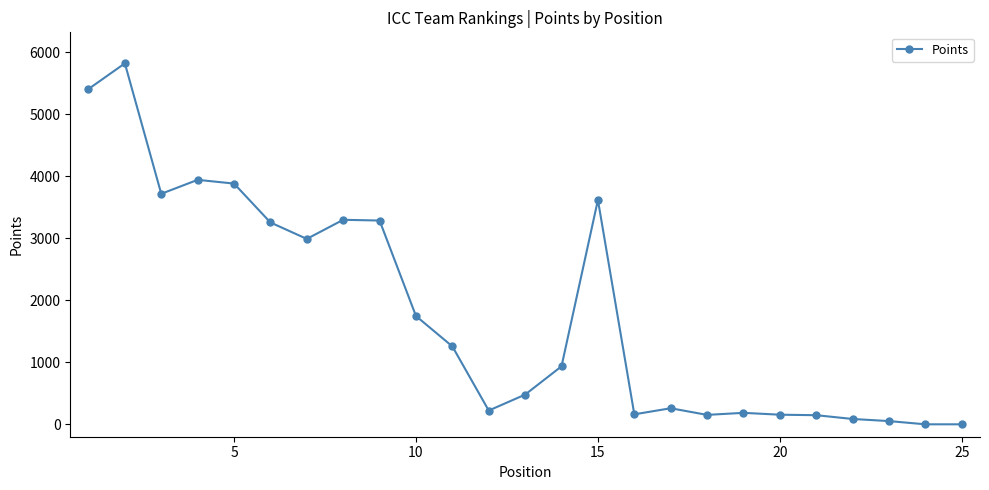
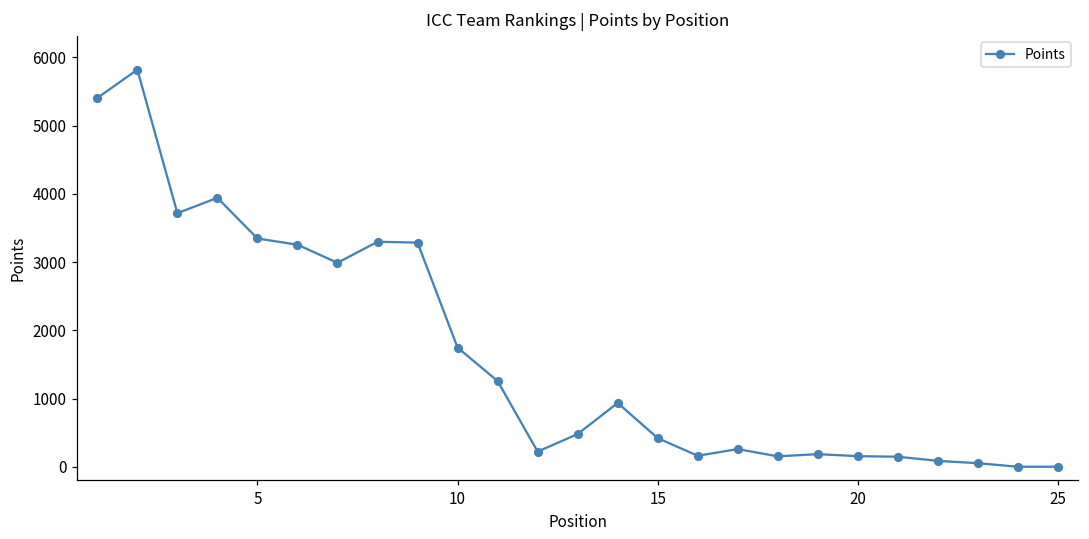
5: 3900 -> 3300
15: 3600 -> 400
